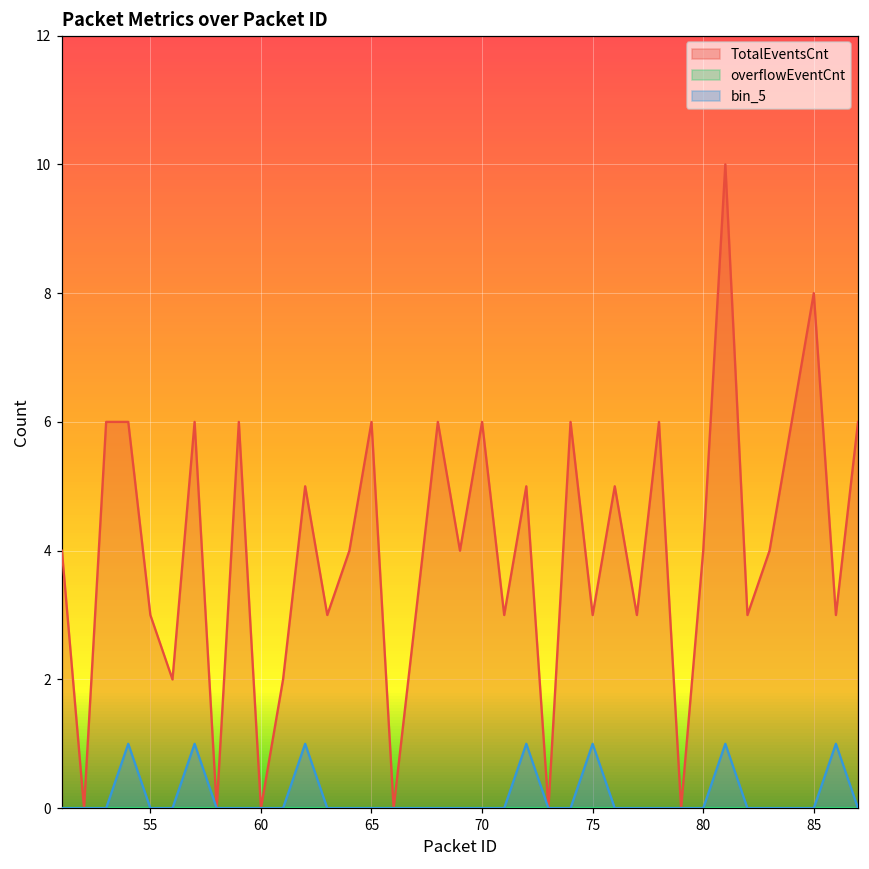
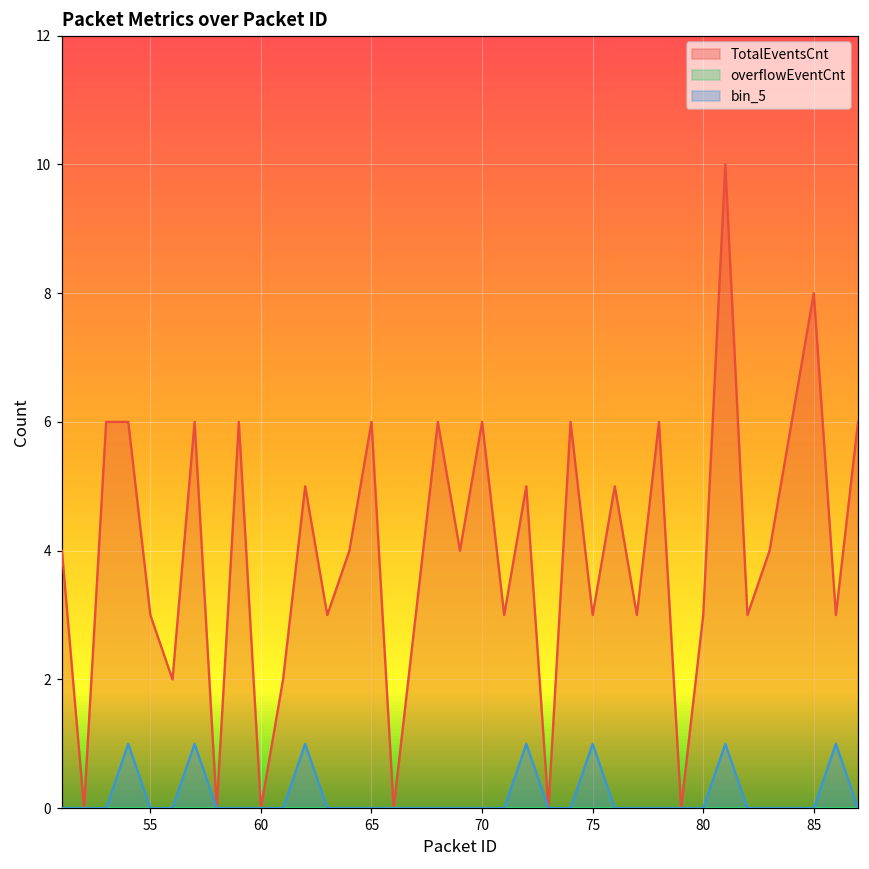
TotalEventsCnt, 80: 4 -> 3
